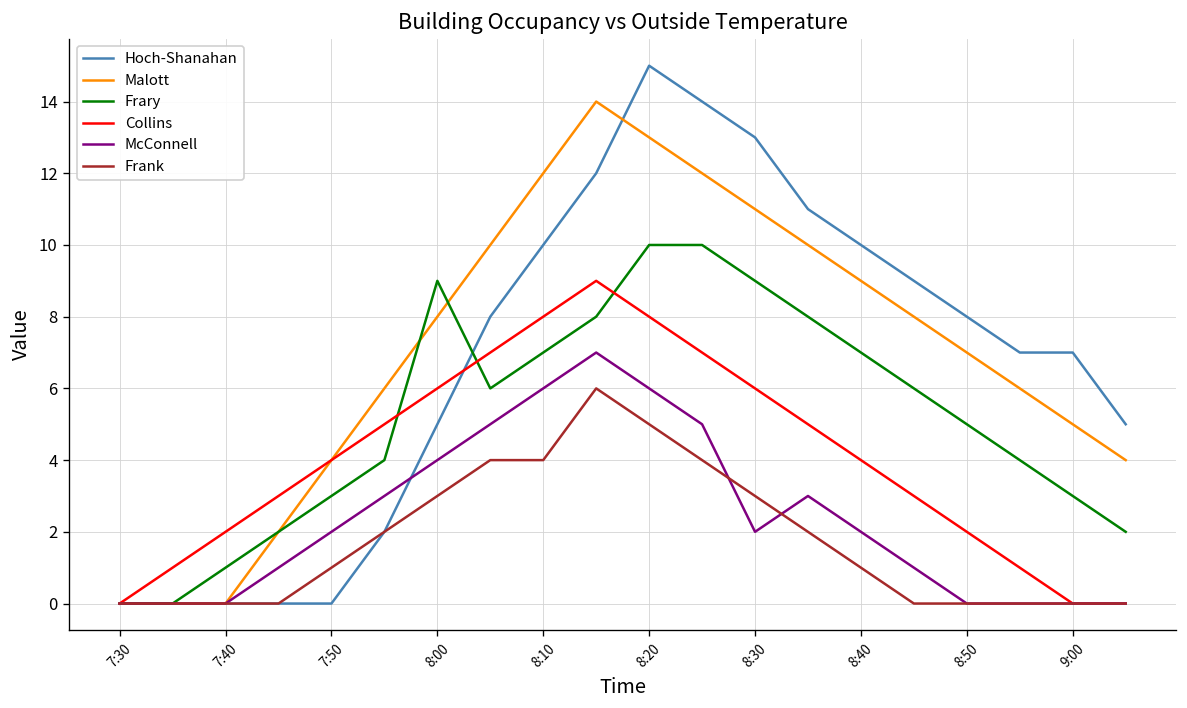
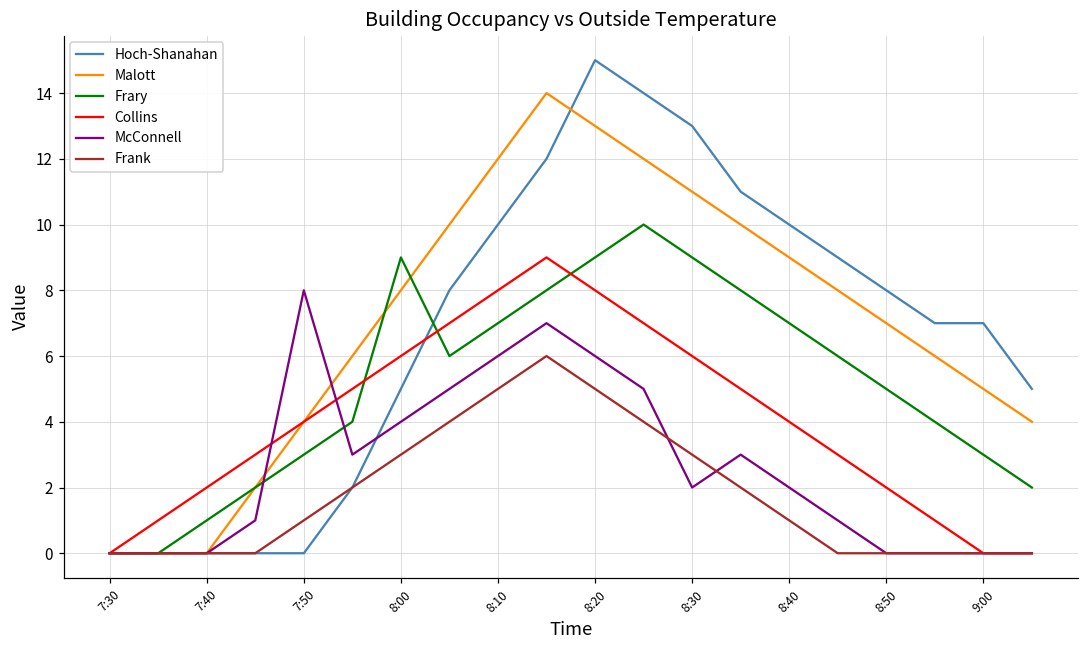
McConnell, 7:50: 2 -> 8
Frank, 8:10: 4 -> 5
Frary, 8:20: 10 -> 9
